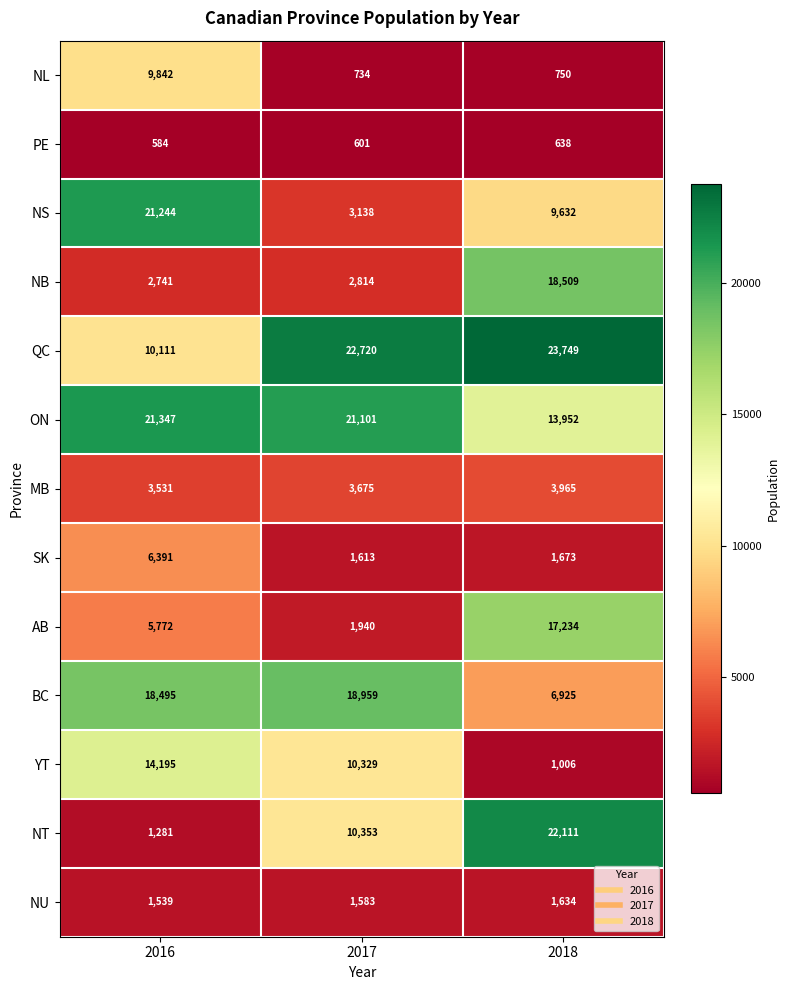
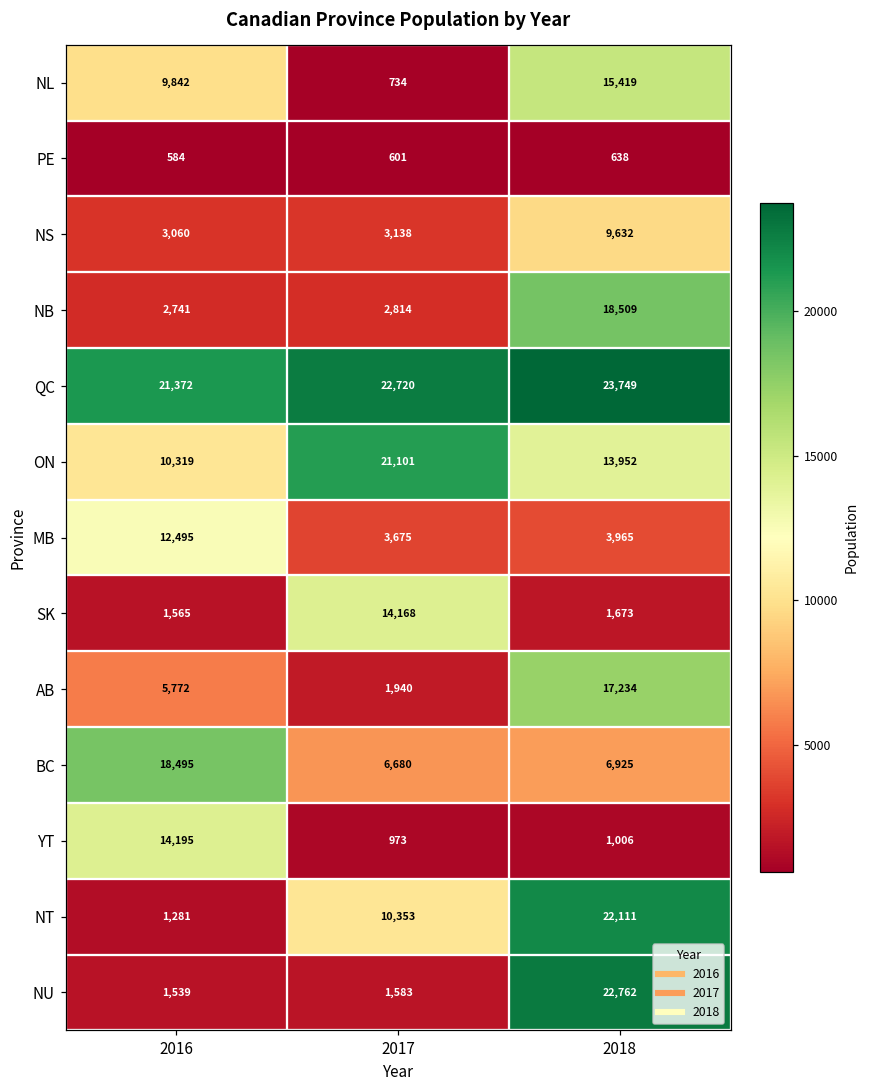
NL, 2018: 750 -> 15,419
NS, 2016: 21,244 -> 3,060
QC, 2016: 10,111 -> 21,372
ON, 2016: 21,347 -> 10,319
MB, 2016: 3,531 -> 12,495
SK, 2016: 6,391 -> 1,565
SK, 2017: 1,613 -> 14,168
BC, 2017: 18,959 -> 6,680
YT, 2017: 10,329 -> 973
NU, 2018: 1,634 -> 22,762
